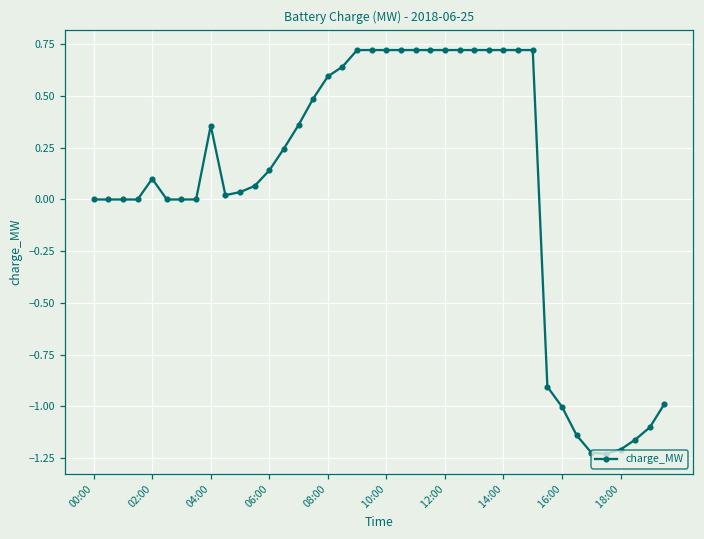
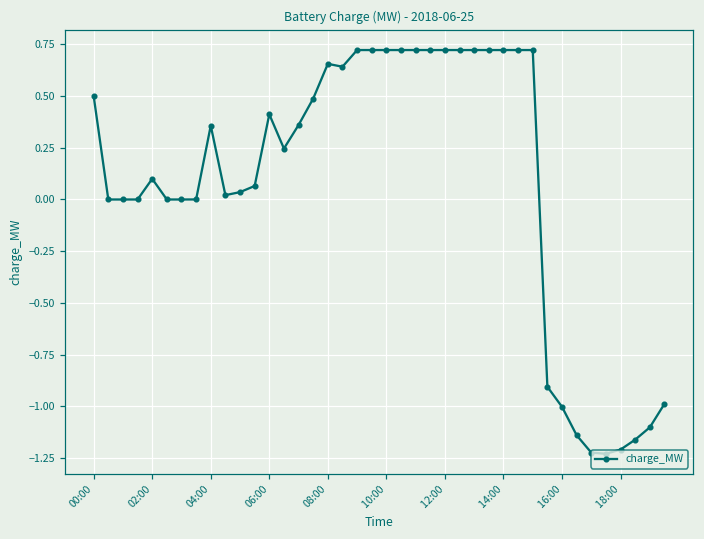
00:00: 0.0 -> 0.5
06:00: 0.14 -> 0.41
08:00: 0.60 -> 0.66
